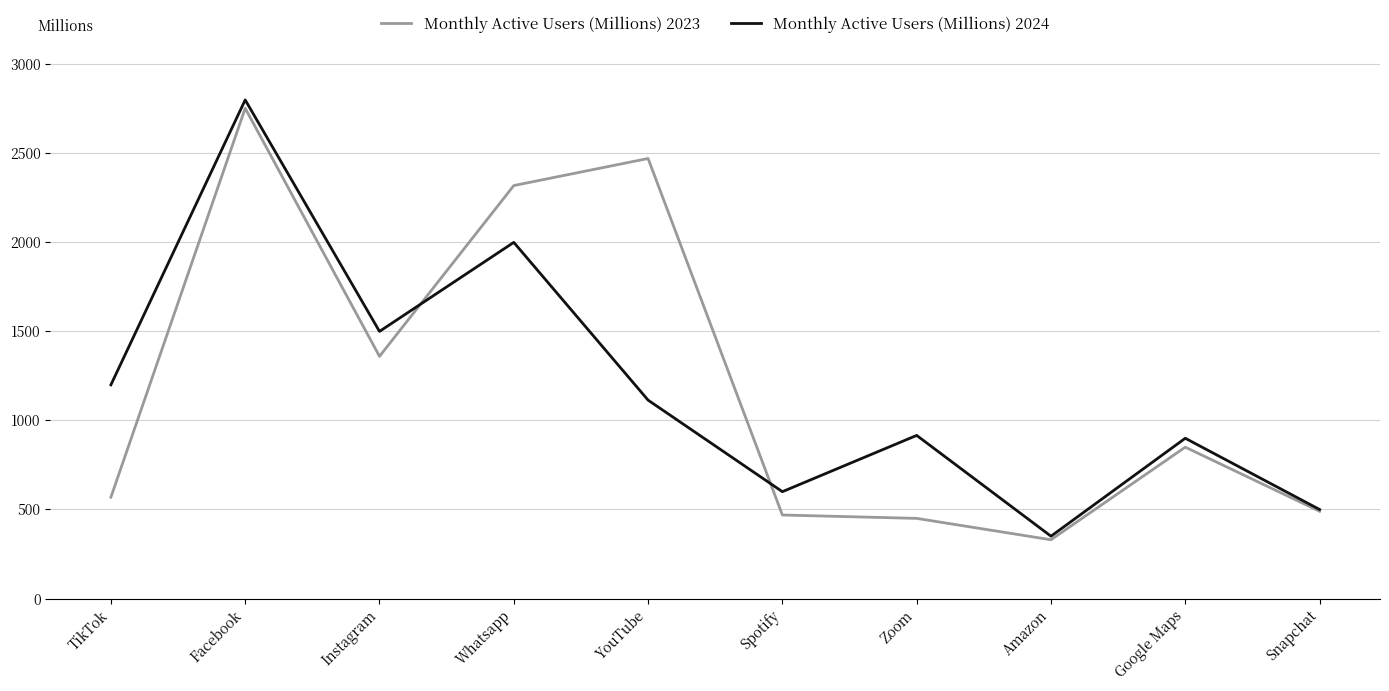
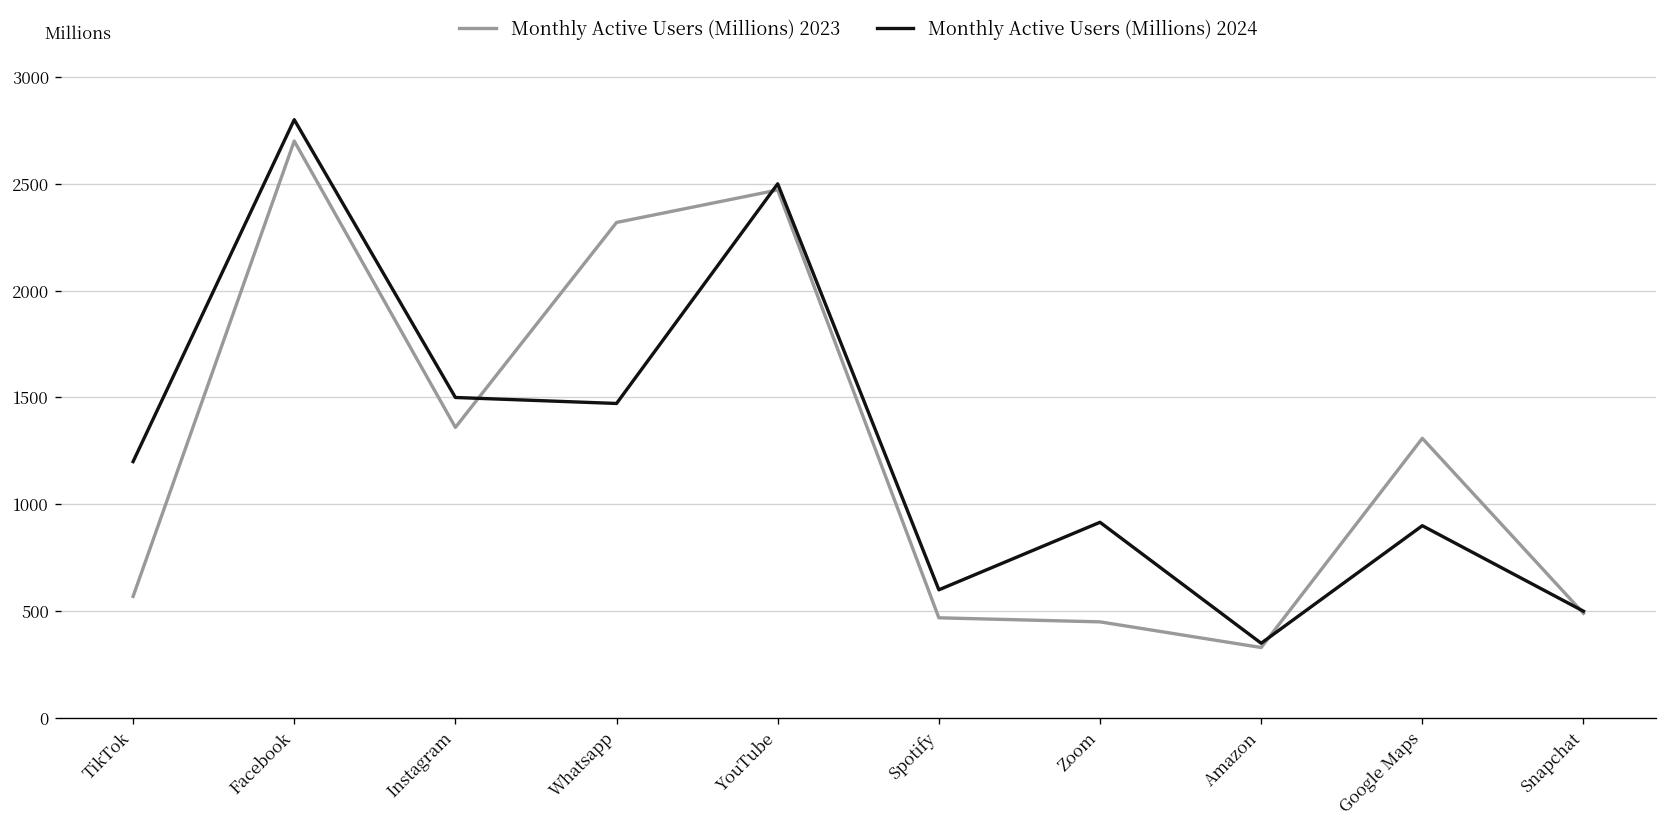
Monthly Active Users (Millions) 2023, Facebook: 2750 -> 2700
Monthly Active Users (Millions) 2024, Whatsapp: 2000 -> 1470
Monthly Active Users (Millions) 2024, YouTube: 1110 -> 2500
Monthly Active Users (Millions) 2023, Google Maps: 850 -> 1310
